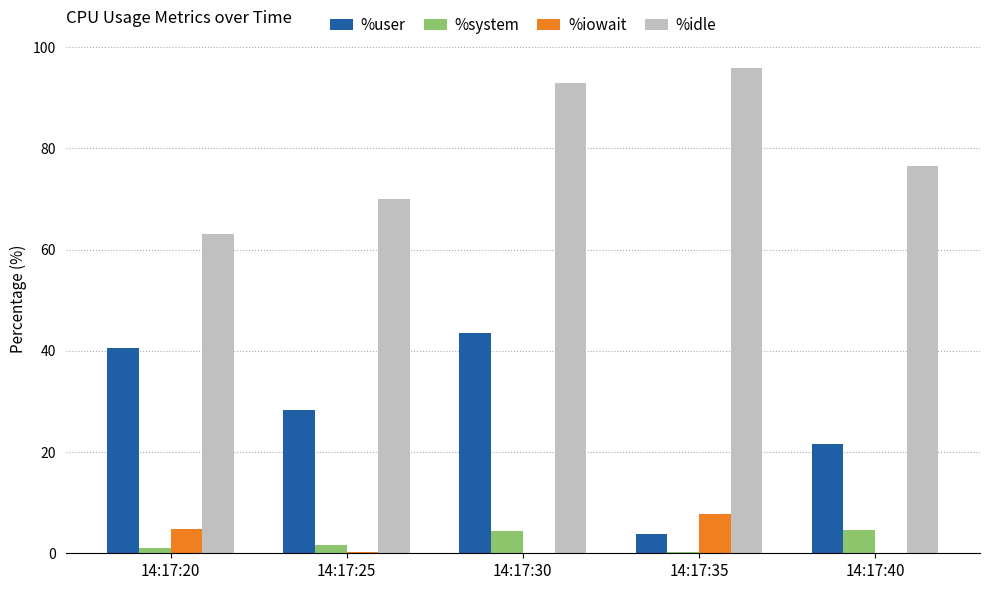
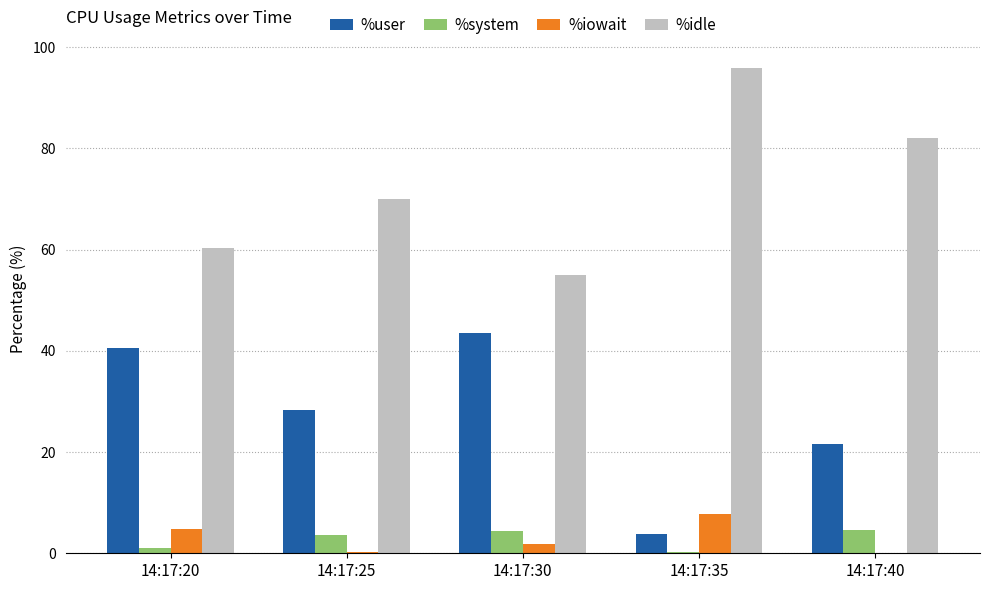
%idle, 14:17:20: 63 -> 60
%system, 14:17:25: 2 -> 4
%iowait, 14:17:30: 0 -> 2
%idle, 14:17:30: 93 -> 55
%idle, 14:17:40: 77 -> 82
